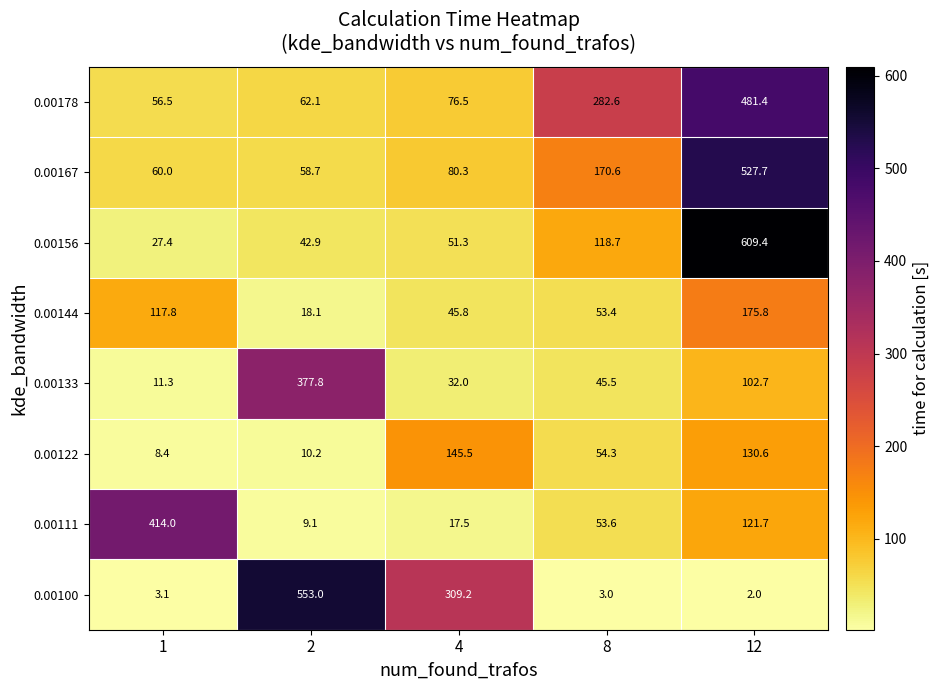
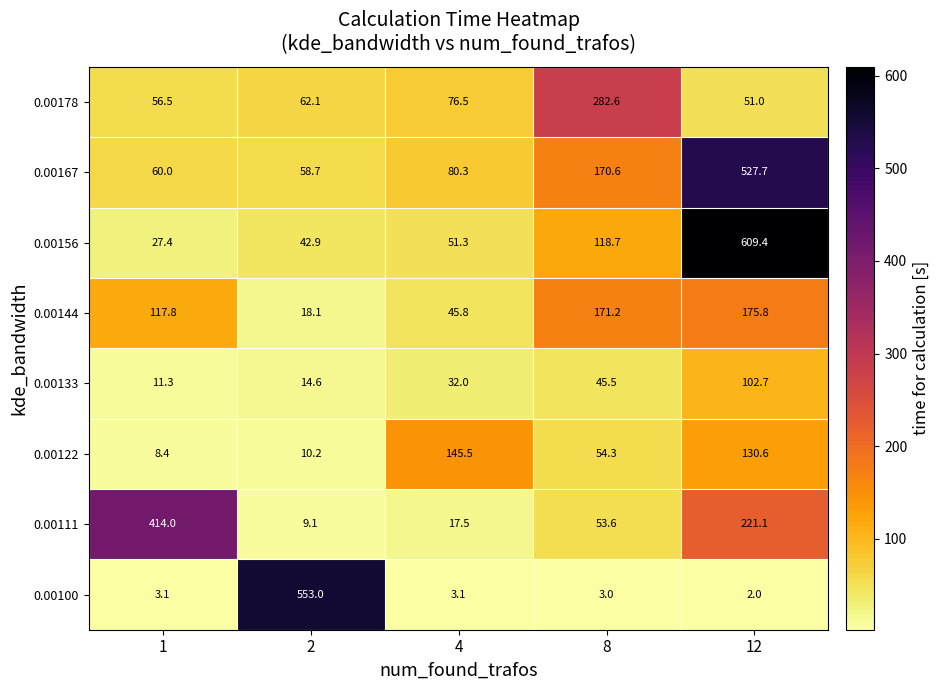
0.00178, 12: 481.4 -> 51.0
0.00144, 8: 53.4 -> 171.2
0.00133, 2: 377.8 -> 14.6
0.00111, 12: 121.7 -> 221.1
0.00100, 4: 309.2 -> 3.1
